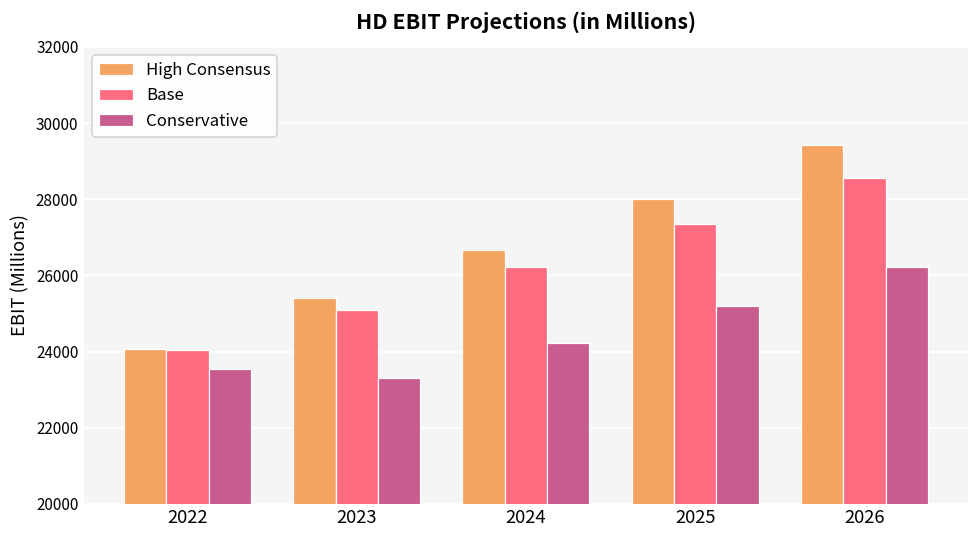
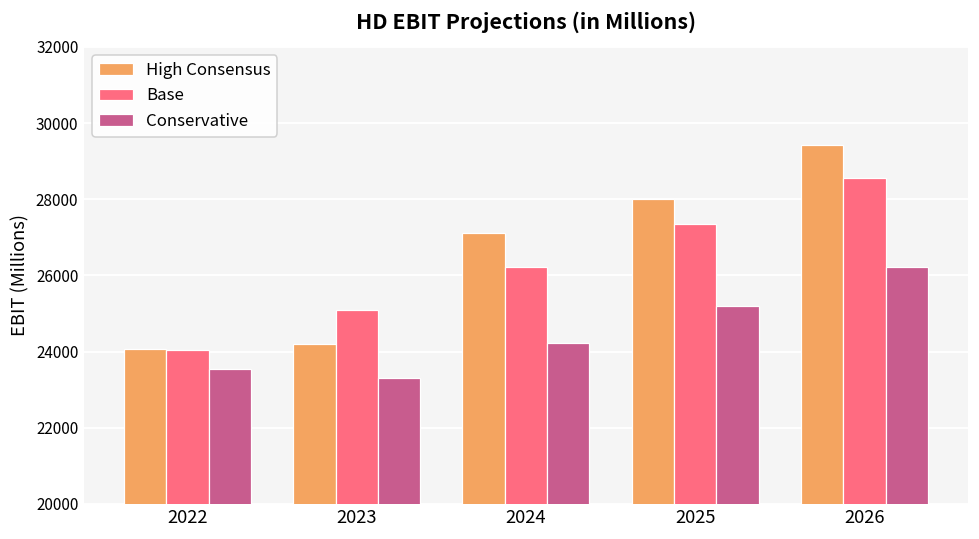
High Consensus, 2023: 25400 -> 24200
High Consensus, 2024: 26700 -> 27100
